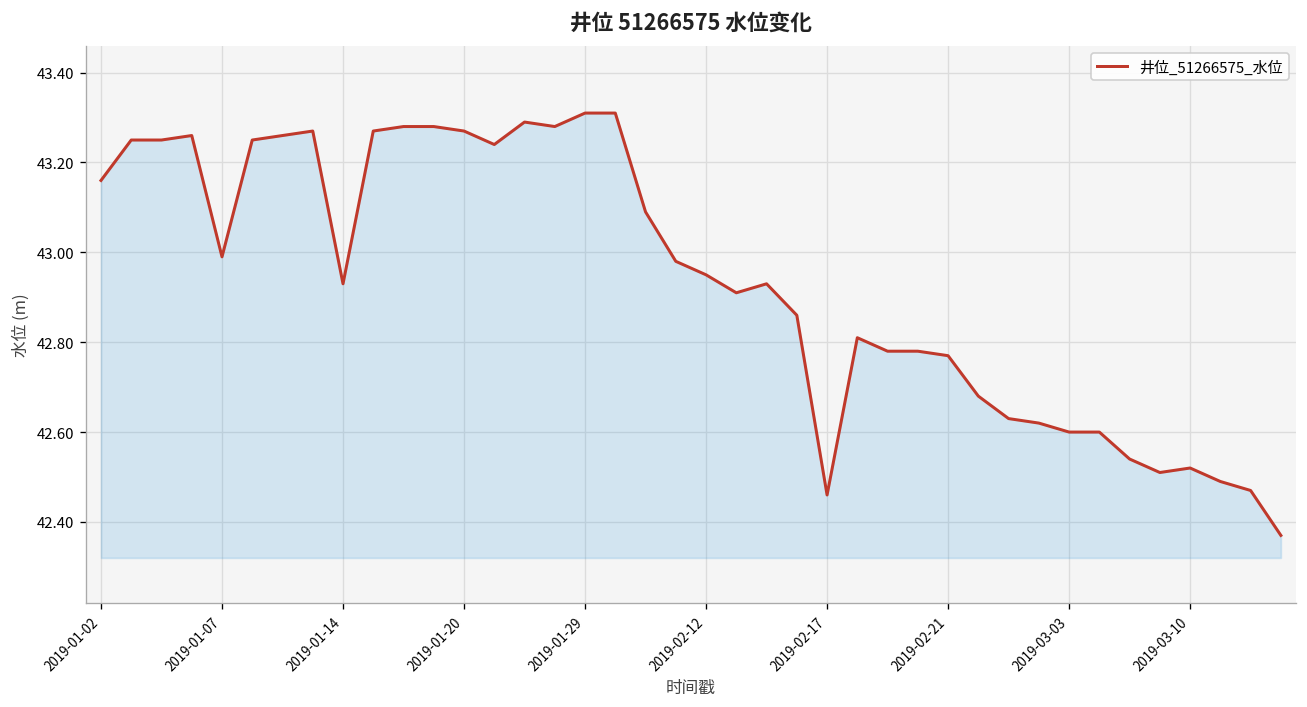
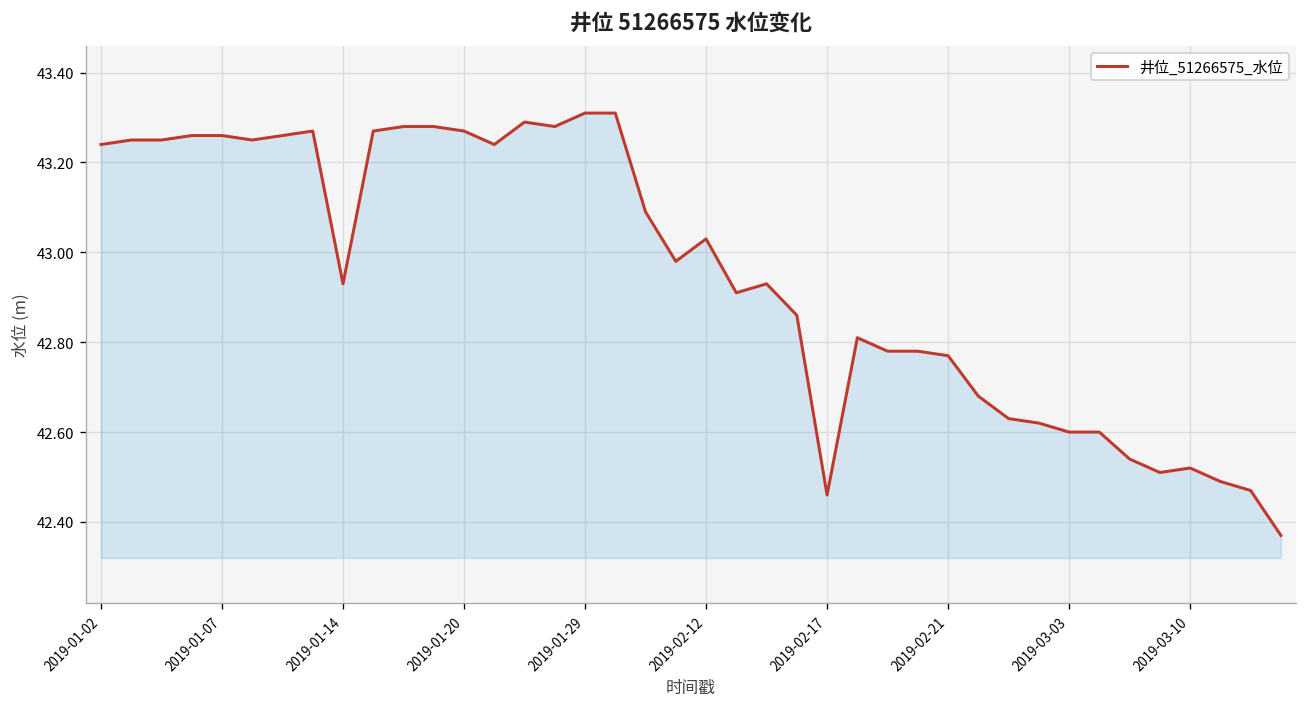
2019-01-02: 43.16 -> 43.24
2019-01-07: 42.99 -> 43.26
2019-02-12: 42.95 -> 43.03
